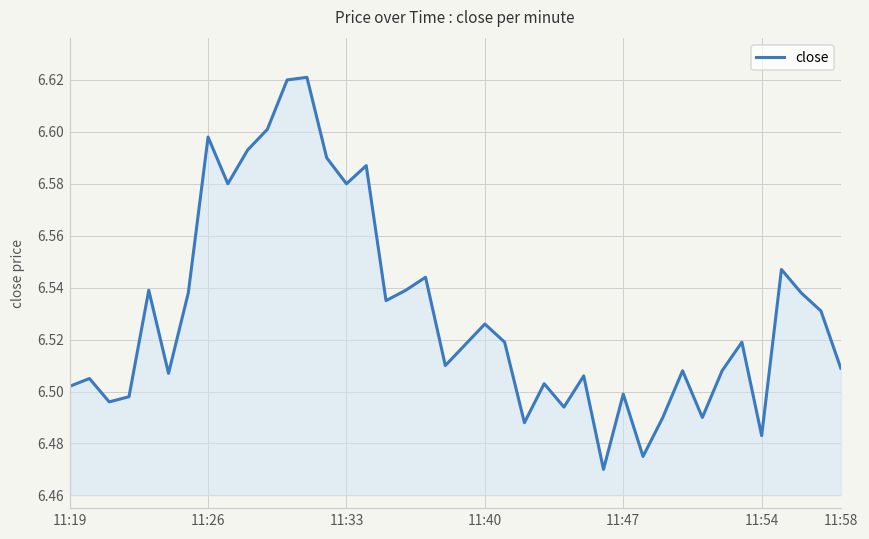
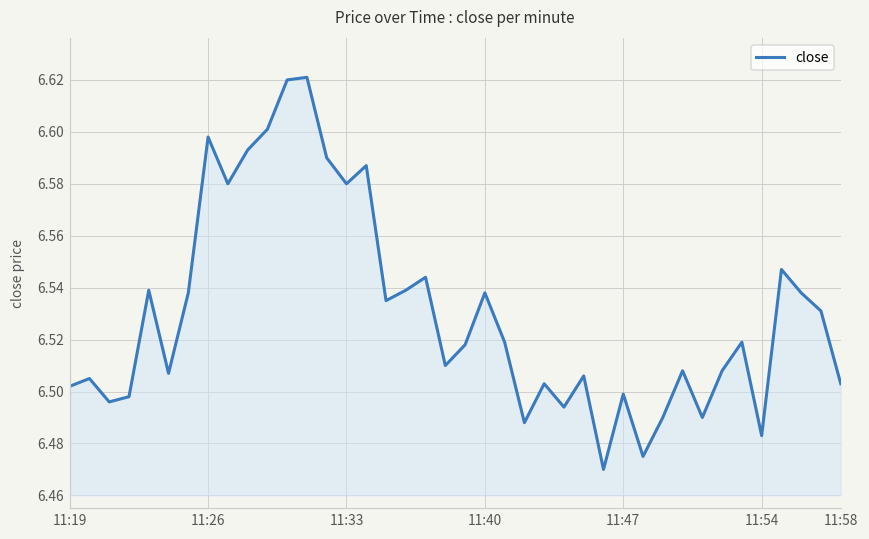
11:40: 6.526 -> 6.538
11:58: 6.509 -> 6.503
